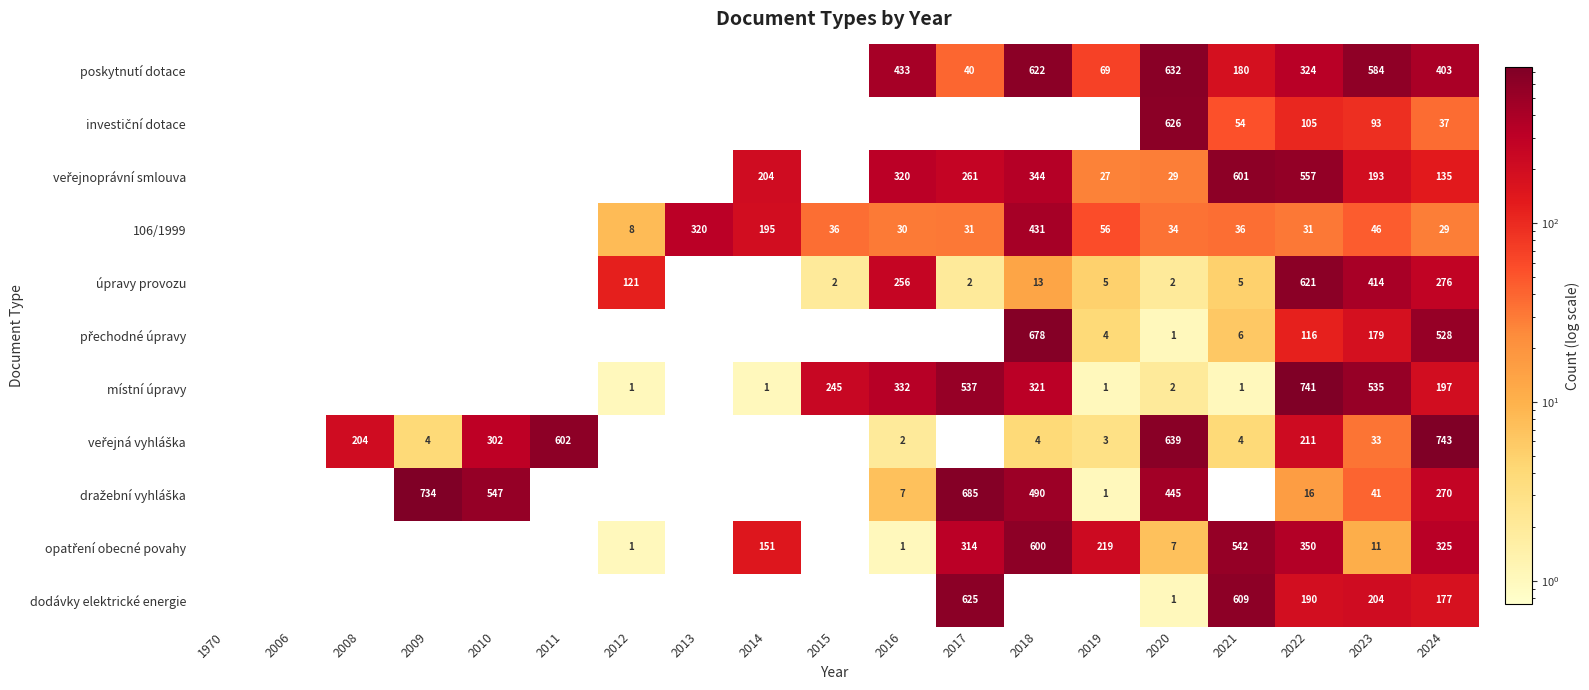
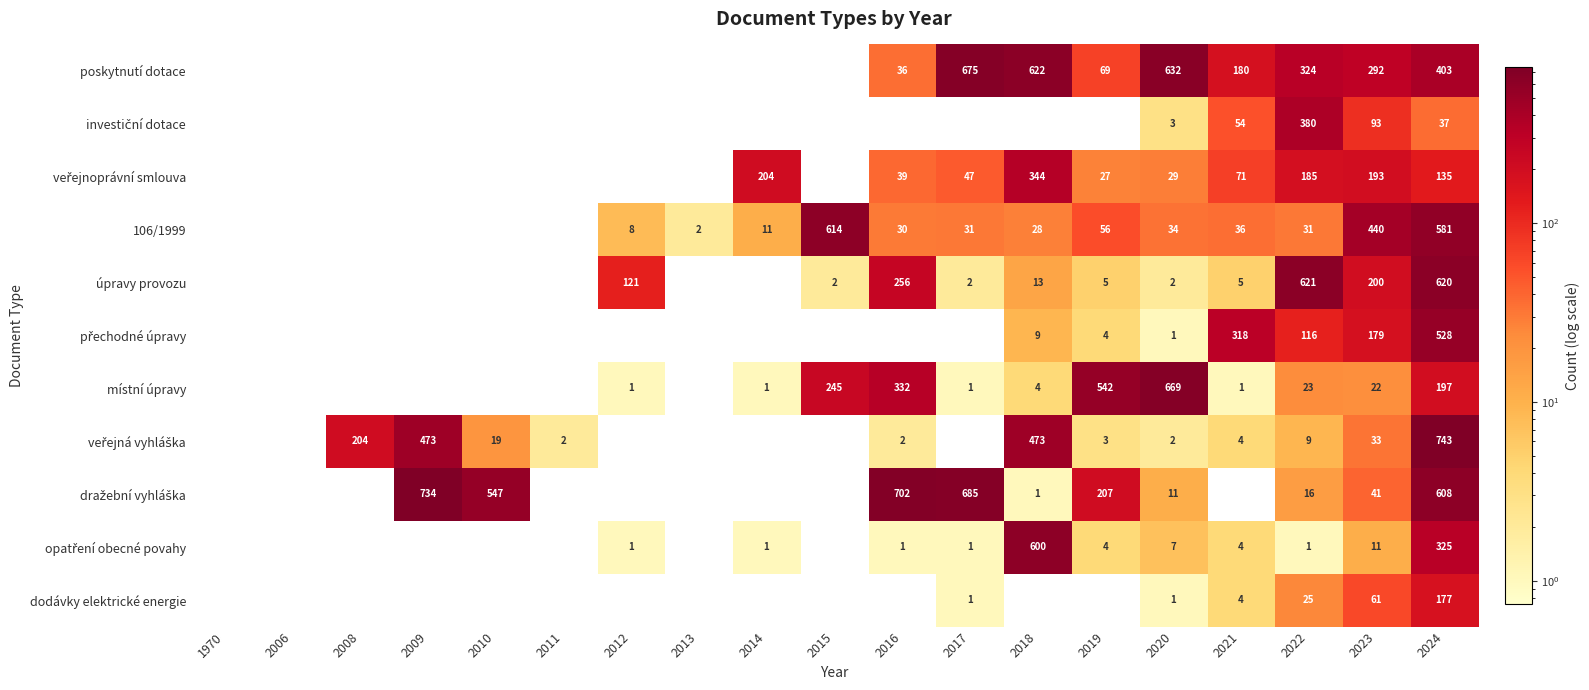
poskytnutí dotace, 2016: 433 -> 36
poskytnutí dotace, 2017: 40 -> 675
poskytnutí dotace, 2023: 584 -> 292
investiční dotace, 2020: 626 -> 3
investiční dotace, 2022: 105 -> 380
veřejnoprávní smlouva, 2016: 320 -> 39
veřejnoprávní smlouva, 2017: 261 -> 47
veřejnoprávní smlouva, 2021: 601 -> 71
veřejnoprávní smlouva, 2022: 557 -> 185
106/1999, 2013: 320 -> 2
106/1999, 2014: 195 -> 11
106/1999, 2015: 36 -> 614
106/1999, 2018: 431 -> 28
106/1999, 2023: 46 -> 440
106/1999, 2024: 29 -> 581
úpravy provozu, 2023: 414 -> 200
úpravy provozu, 2024: 276 -> 620
přechodné úpravy, 2018: 678 -> 9
přechodné úpravy, 2021: 6 -> 318
místní úpravy, 2017: 537 -> 1
místní úpravy, 2018: 321 -> 4
místní úpravy, 2019: 1 -> 542
místní úpravy, 2020: 2 -> 669
místní úpravy, 2022: 741 -> 23
místní úpravy, 2023: 535 -> 22
veřejná vyhláška, 2009: 4 -> 473
veřejná vyhláška, 2010: 302 -> 19
veřejná vyhláška, 2011: 602 -> 2
veřejná vyhláška, 2018: 4 -> 473
veřejná vyhláška, 2020: 639 -> 2
veřejná vyhláška, 2022: 211 -> 9
dražební vyhláška, 2016: 7 -> 702
dražební vyhláška, 2018: 490 -> 1
dražební vyhláška, 2019: 1 -> 207
dražební vyhláška, 2020: 445 -> 11
dražební vyhláška, 2024: 270 -> 608
opatření obecné povahy, 2014: 151 -> 1
opatření obecné povahy, 2017: 314 -> 1
opatření obecné povahy, 2019: 219 -> 4
opatření obecné povahy, 2021: 542 -> 4
opatření obecné povahy, 2022: 350 -> 1
dodávky elektrické energie, 2017: 625 -> 1
dodávky elektrické energie, 2021: 609 -> 4
dodávky elektrické energie, 2022: 190 -> 25
dodávky elektrické energie, 2023: 204 -> 61
